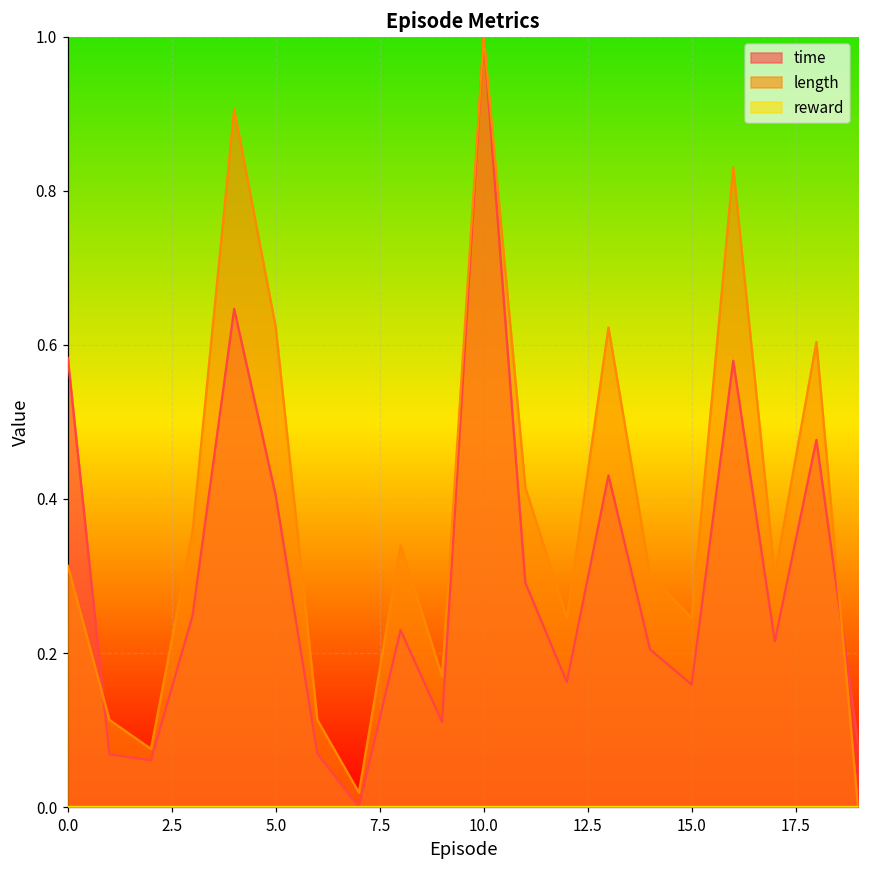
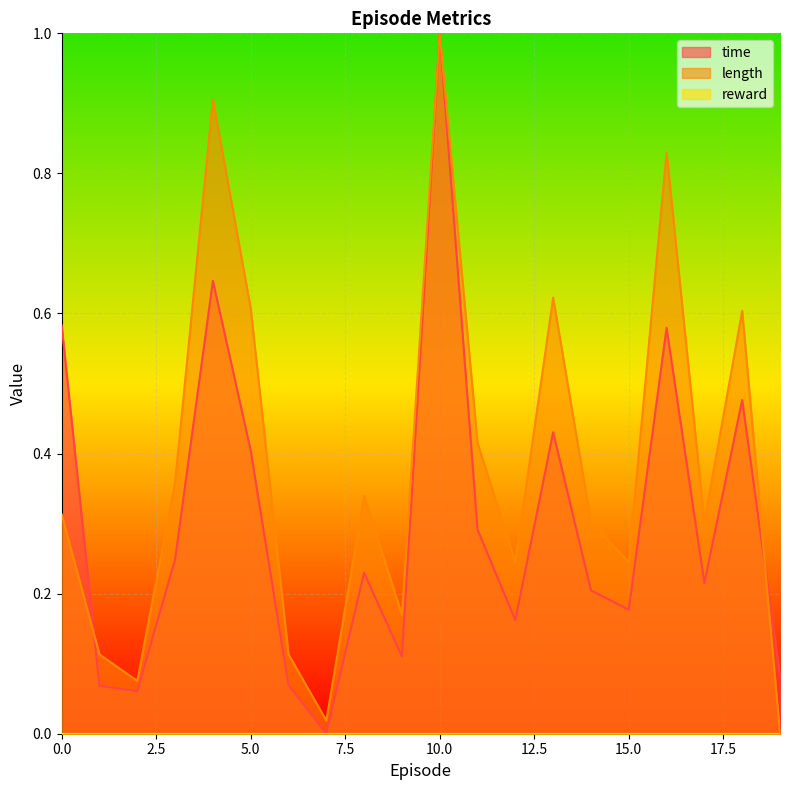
length, 5.0: 0.62 -> 0.61
time, 15.0: 0.16 -> 0.18
